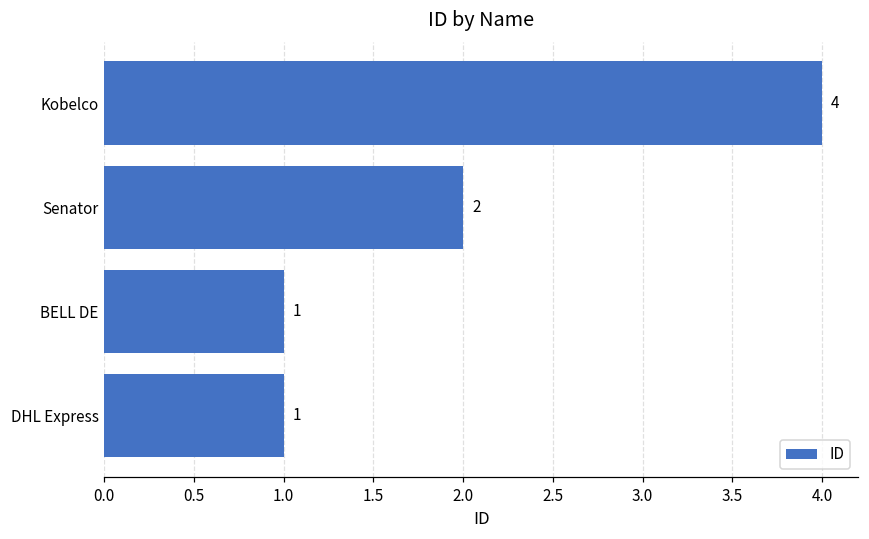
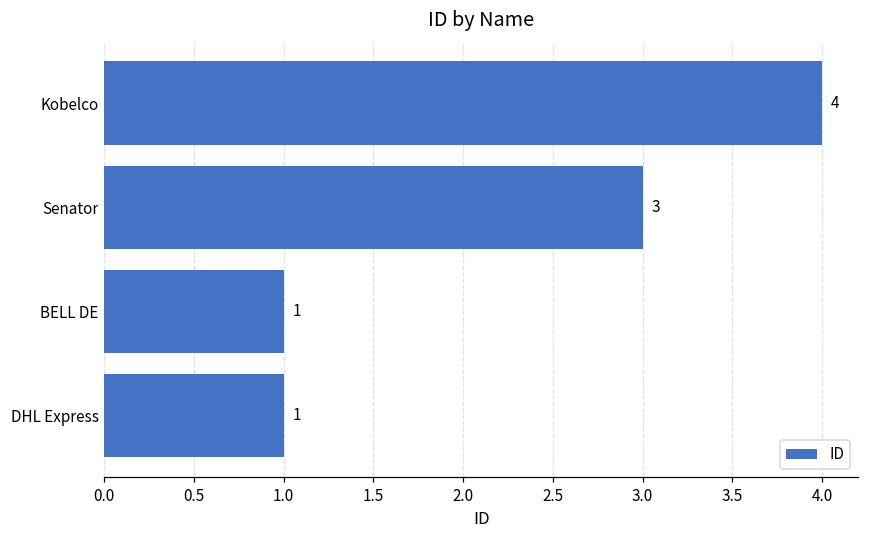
Senator: 2 -> 3
